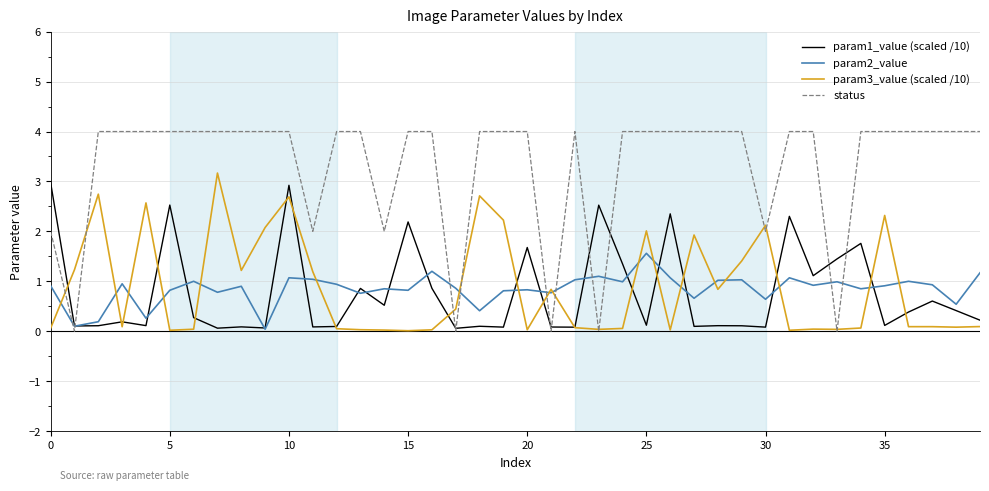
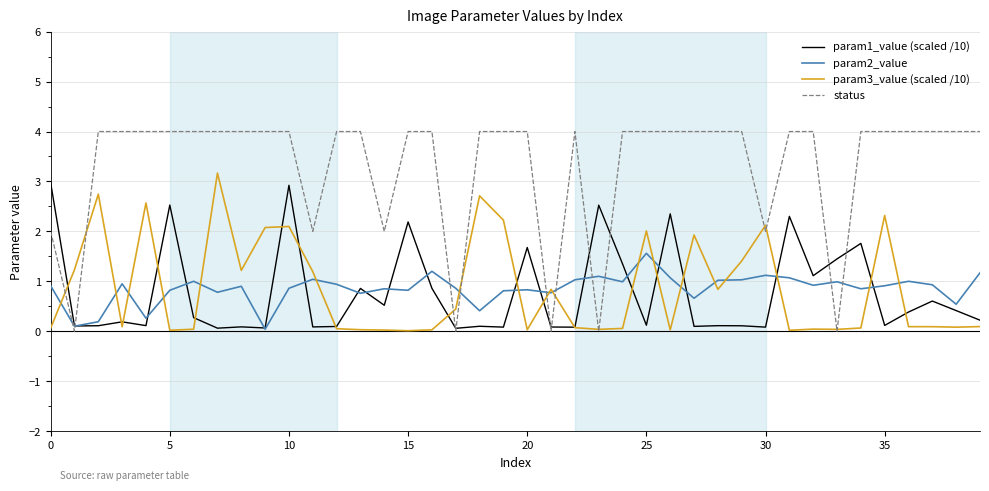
param2_value, 10: 1.1 -> 0.9
param3_value (scaled /10), 10: 2.7 -> 2.1
param2_value, 30: 0.6 -> 1.1
